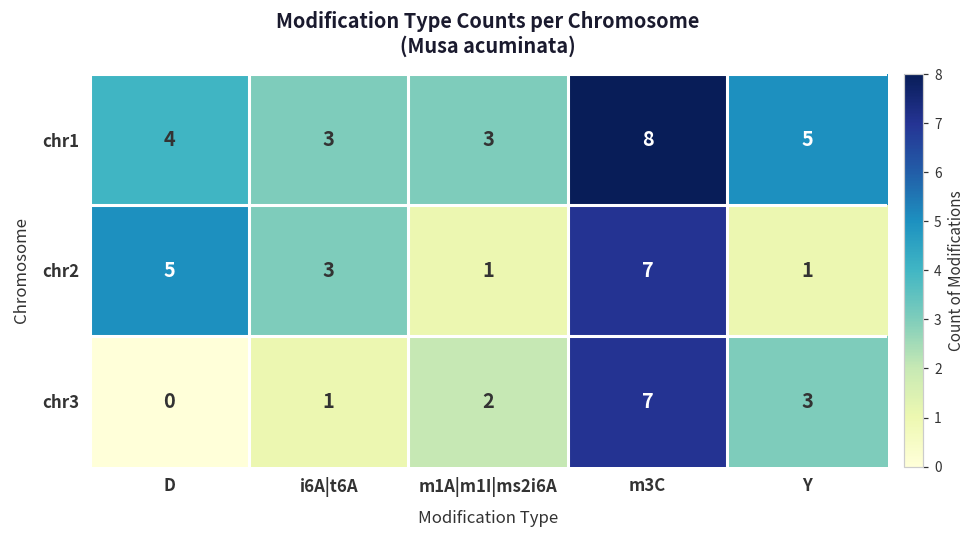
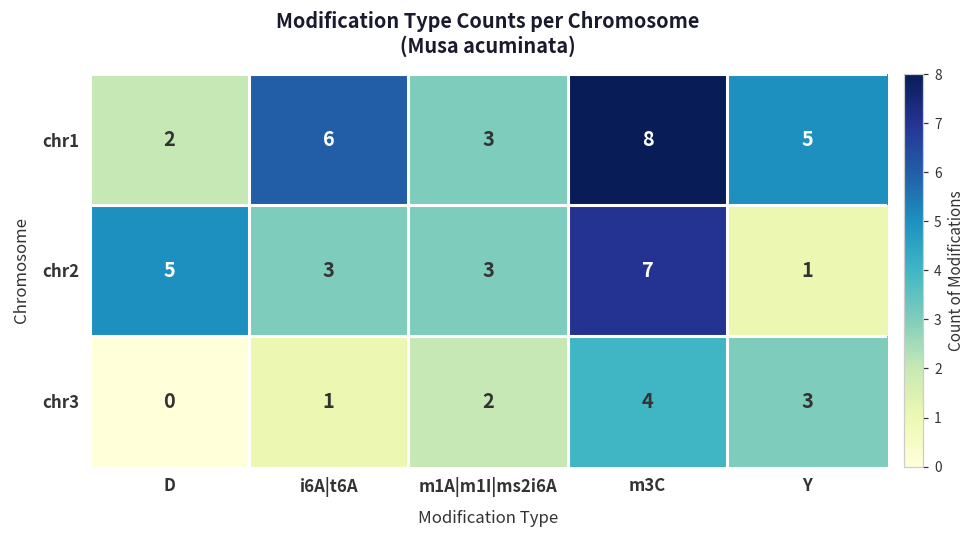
chr1, D: 4 -> 2
chr1, i6A|t6A: 3 -> 6
chr2, m1A|m1I|ms2i6A: 1 -> 3
chr3, m3C: 7 -> 4
